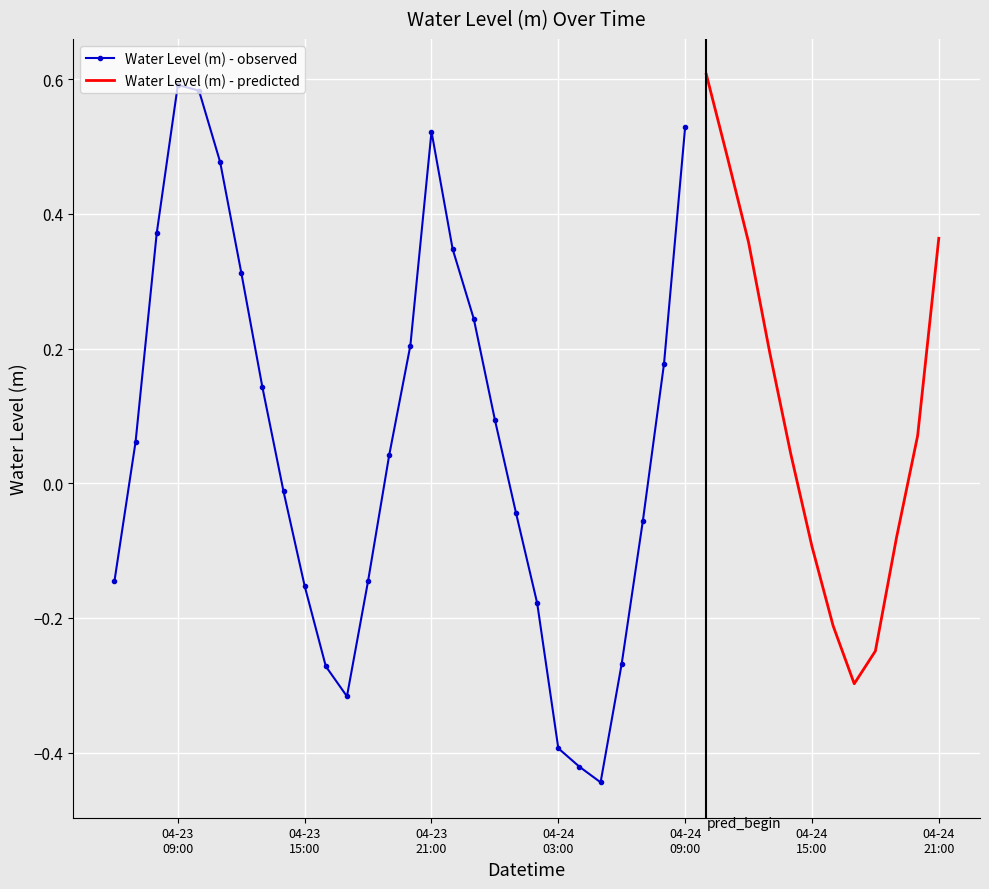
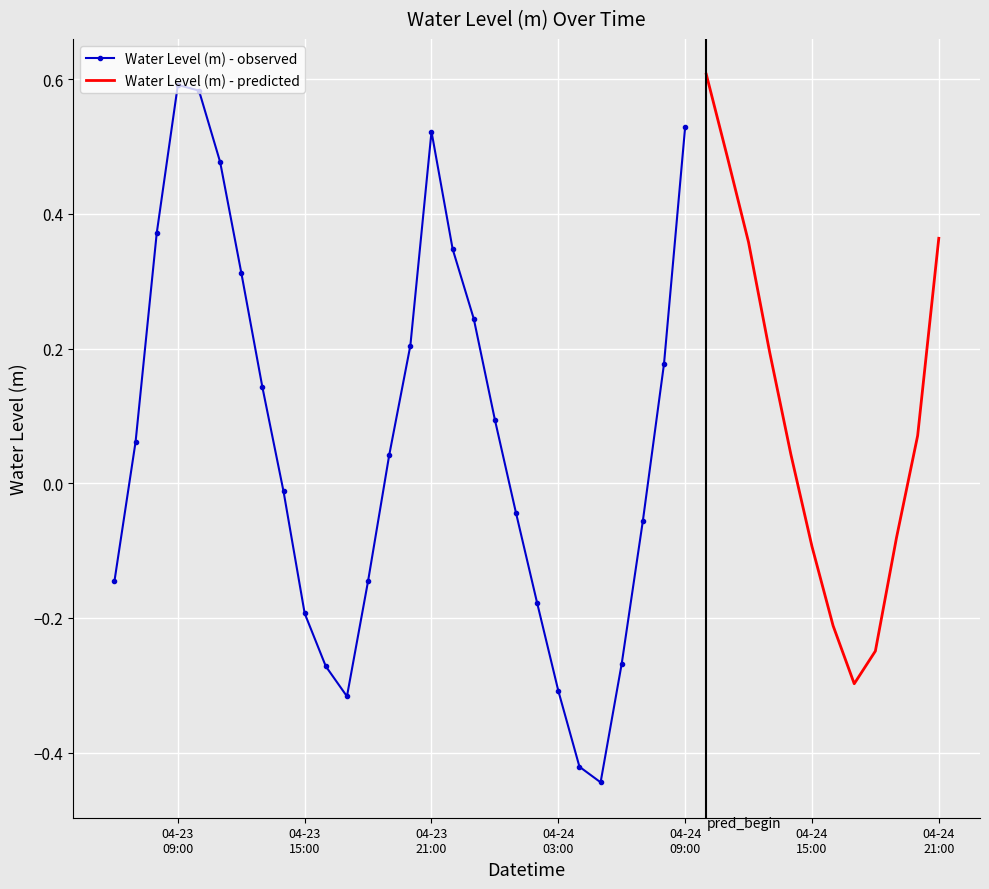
Water Level (m) - observed, 04-23 15:00: -0.15 -> -0.19
Water Level (m) - observed, 04-24 03:00: -0.39 -> -0.31
